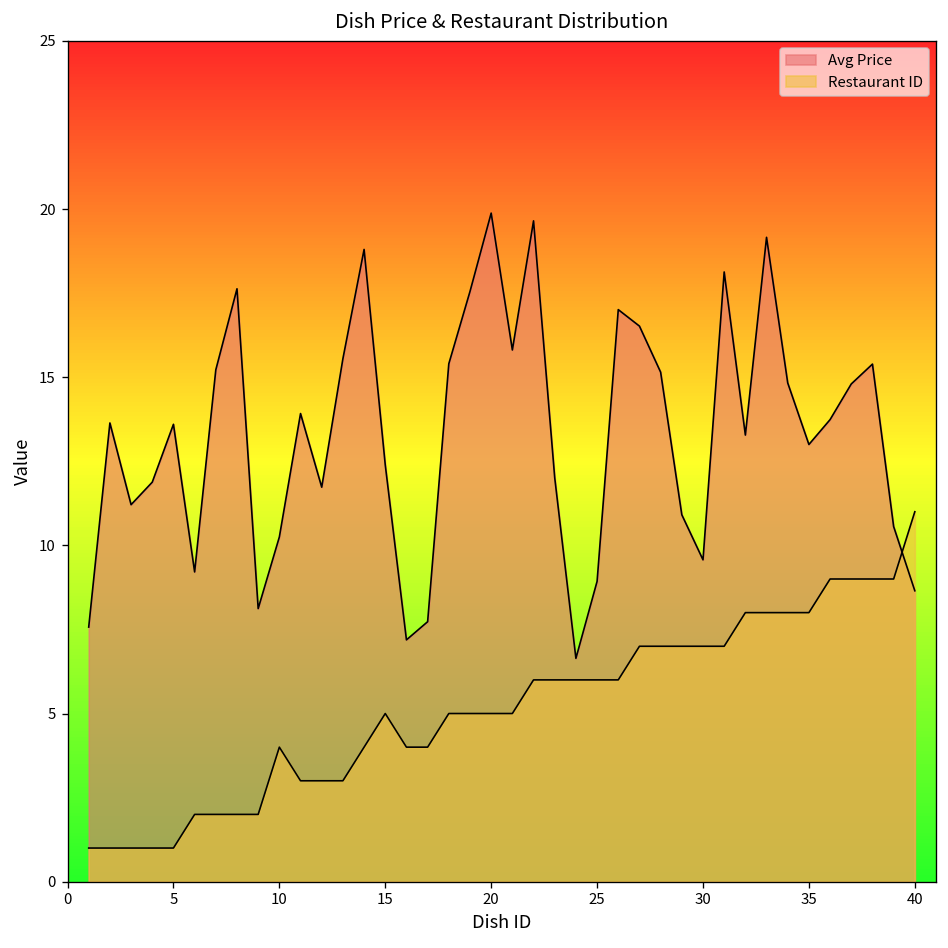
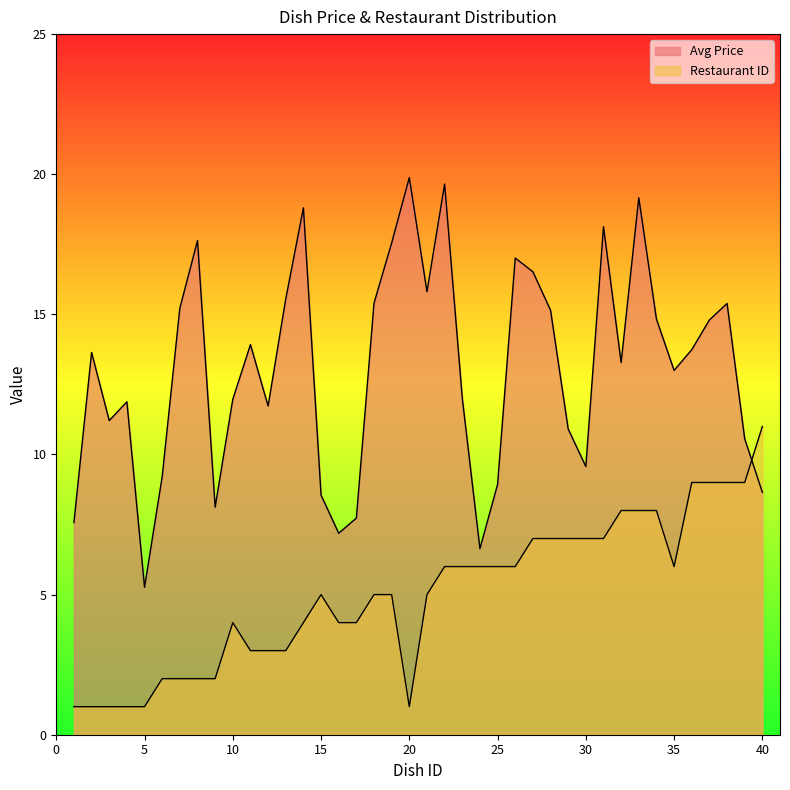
Avg Price, 5: 13.6 -> 5.3
Avg Price, 10: 10.3 -> 12.0
Avg Price, 15: 12.4 -> 8.6
Restaurant ID, 20: 5 -> 1
Restaurant ID, 35: 8 -> 6
